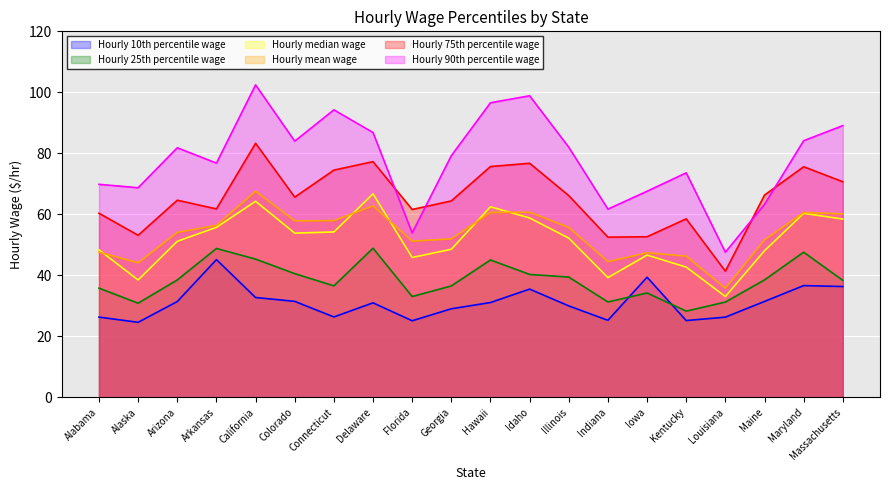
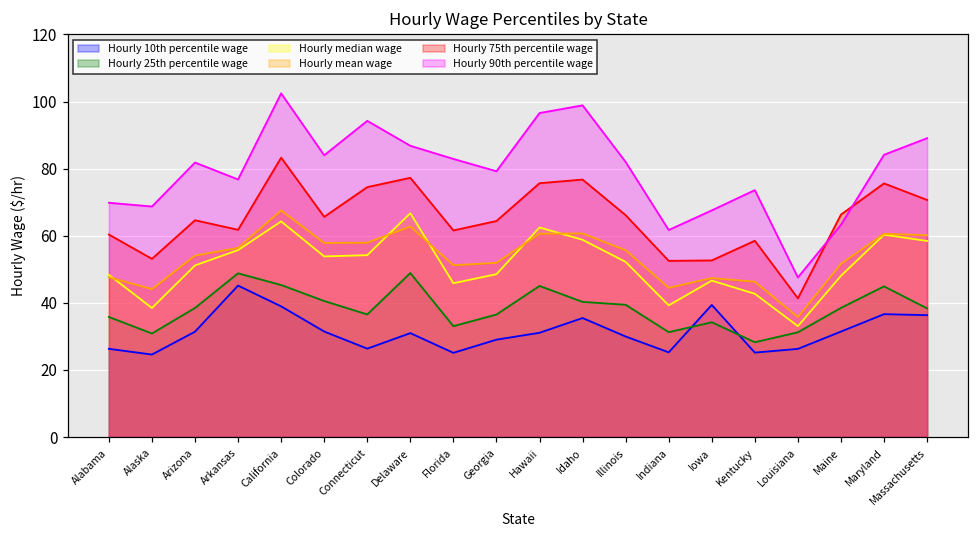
Hourly 10th percentile wage, California: 33 -> 39
Hourly 90th percentile wage, Florida: 54 -> 83
Hourly 25th percentile wage, Maryland: 48 -> 45
